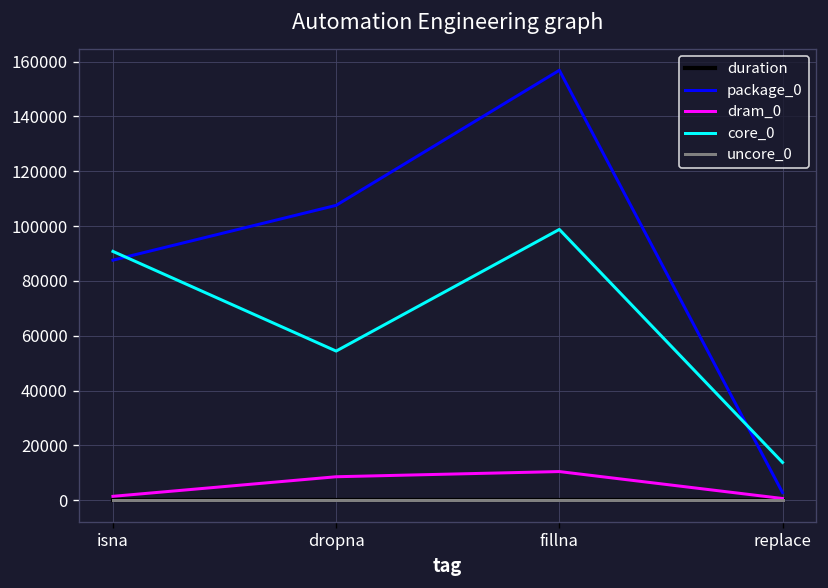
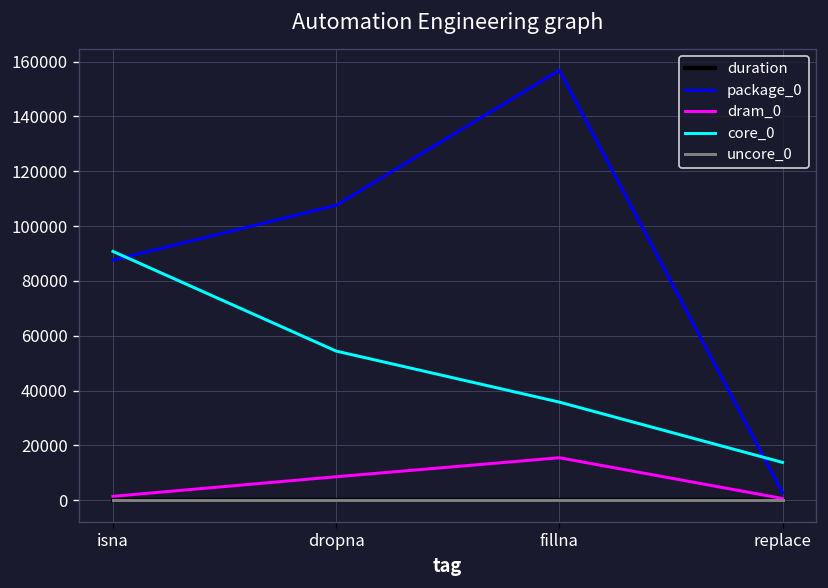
dram_0, fillna: 10000 -> 15000
core_0, fillna: 99000 -> 36000
